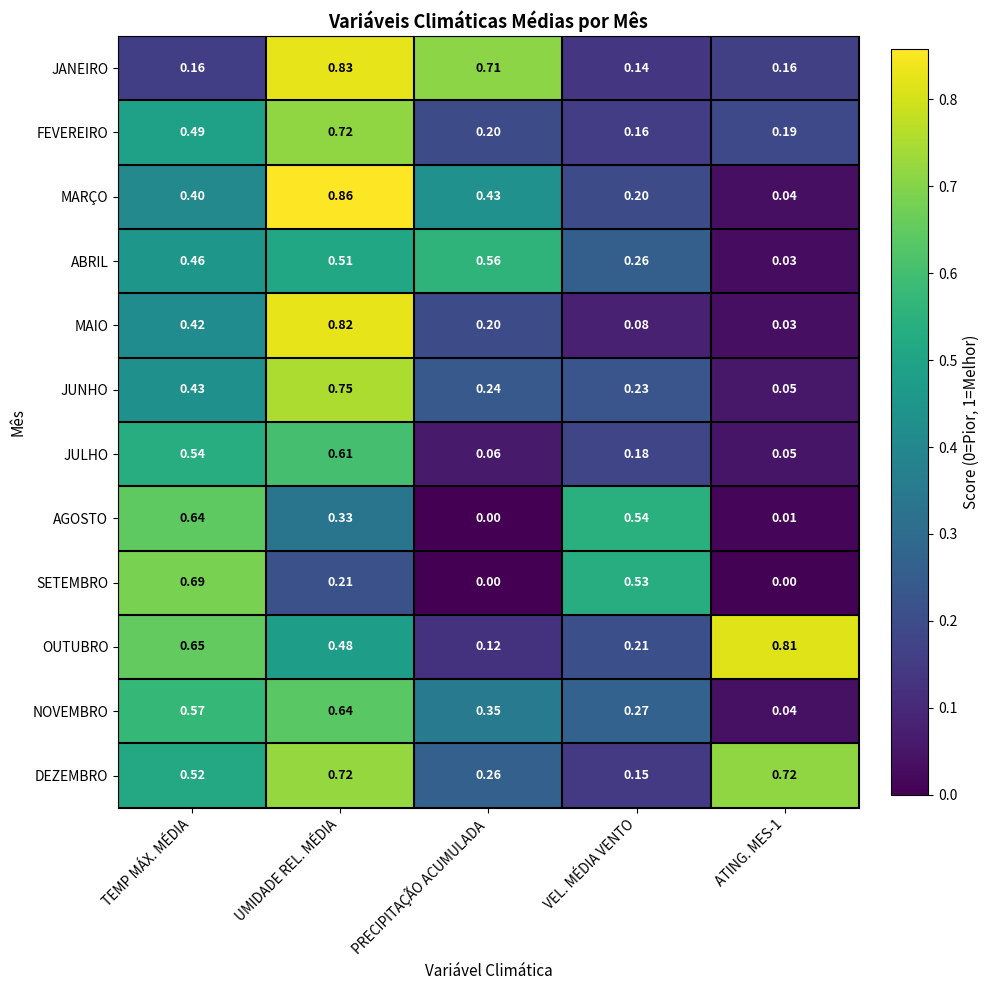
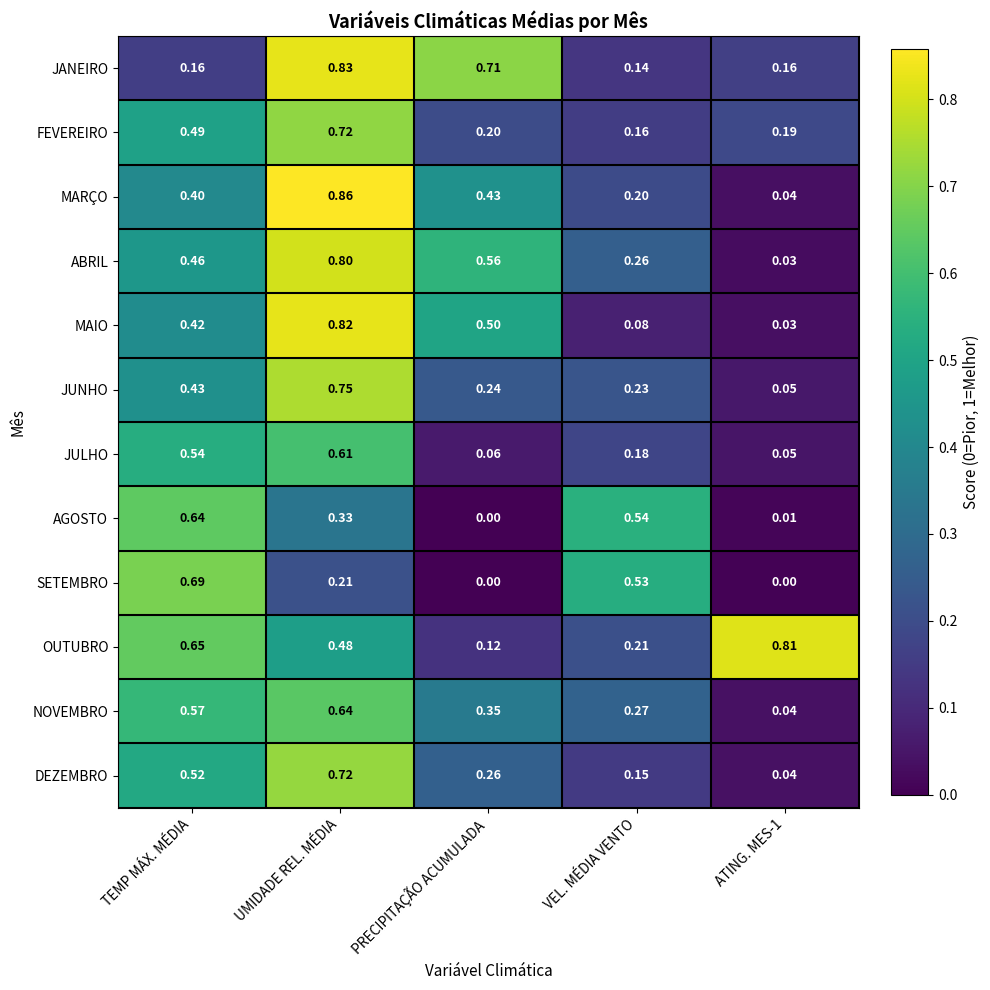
ABRIL, UMIDADE REL. MÉDIA: 0.51 -> 0.80
MAIO, PRECIPITAÇÃO ACUMULADA: 0.20 -> 0.50
DEZEMBRO, ATING. MES-1: 0.72 -> 0.04
